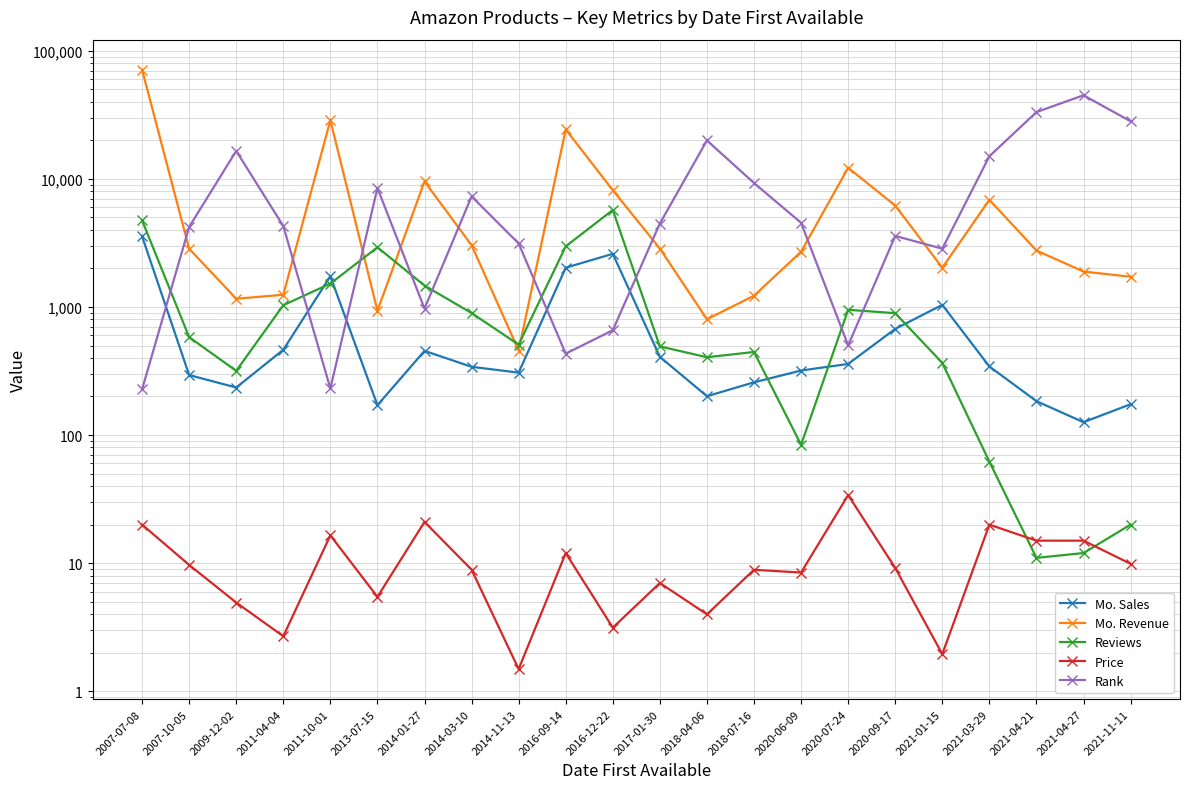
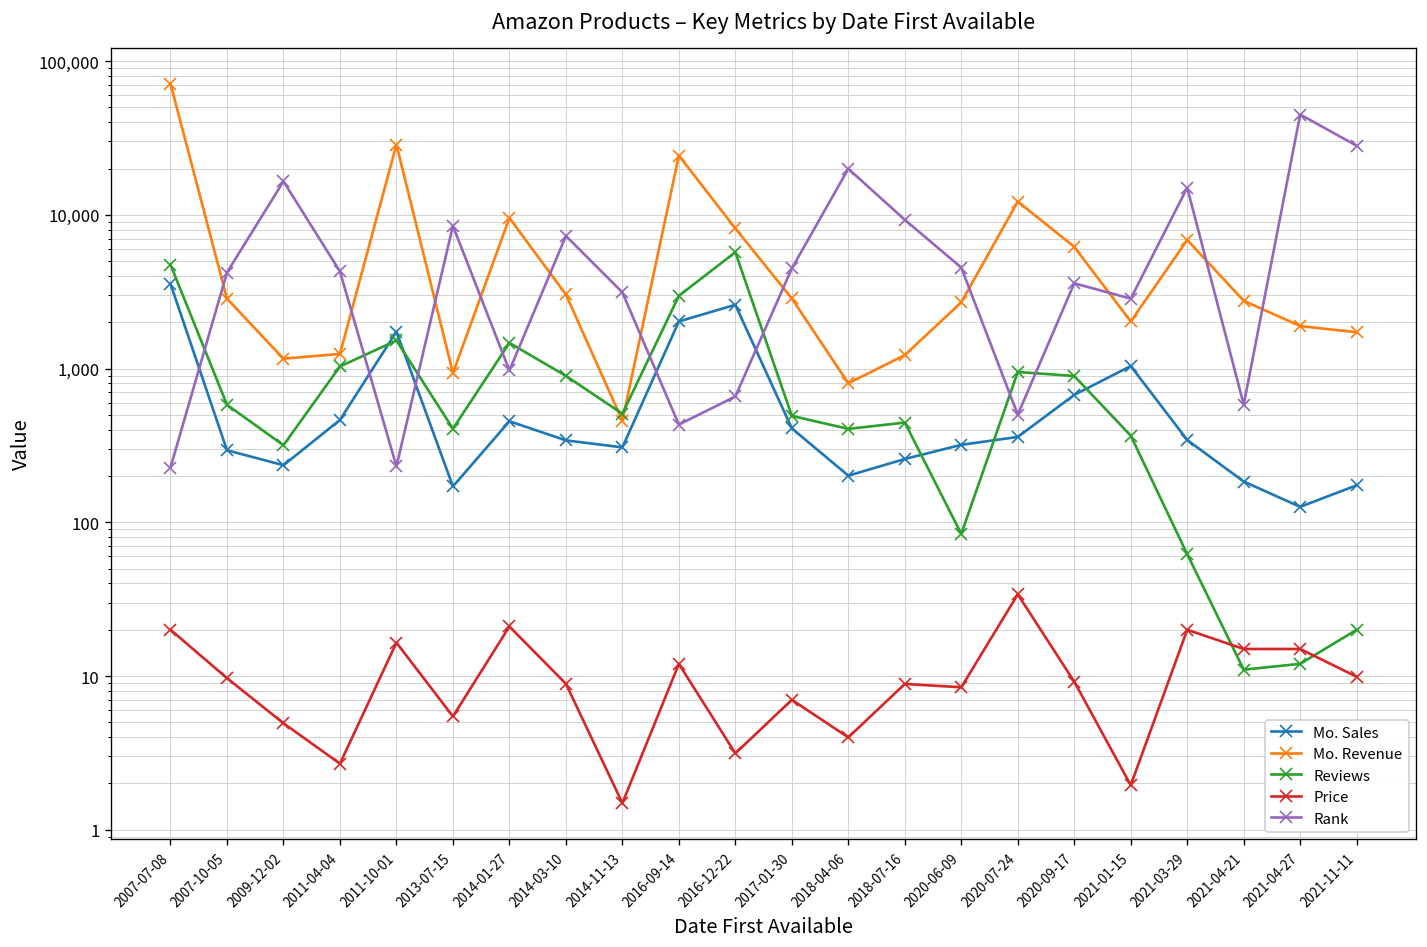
Reviews, 2013-07-15: 2,900 -> 410
Rank, 2021-04-21: 33,000 -> 600
